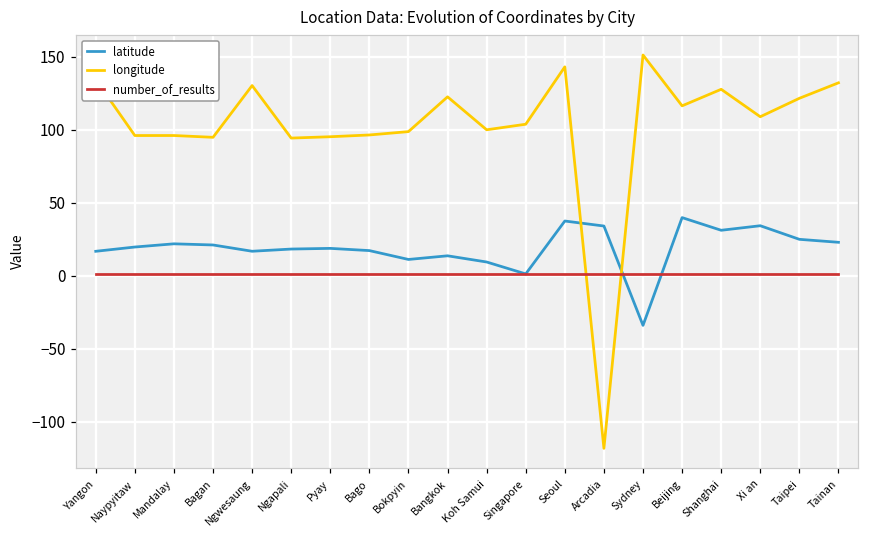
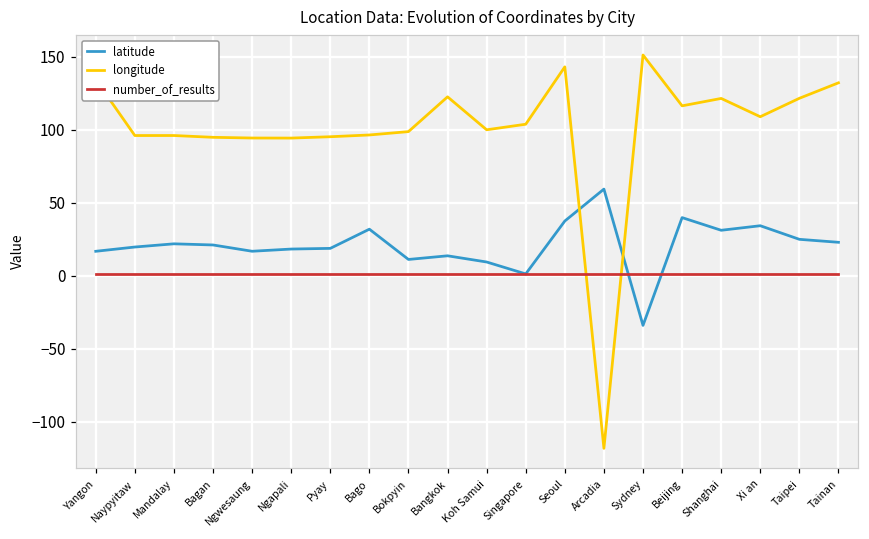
longitude, Ngwesaung: 130 -> 94
latitude, Bago: 17 -> 32
latitude, Arcadia: 34 -> 59
longitude, Shanghai: 128 -> 121
